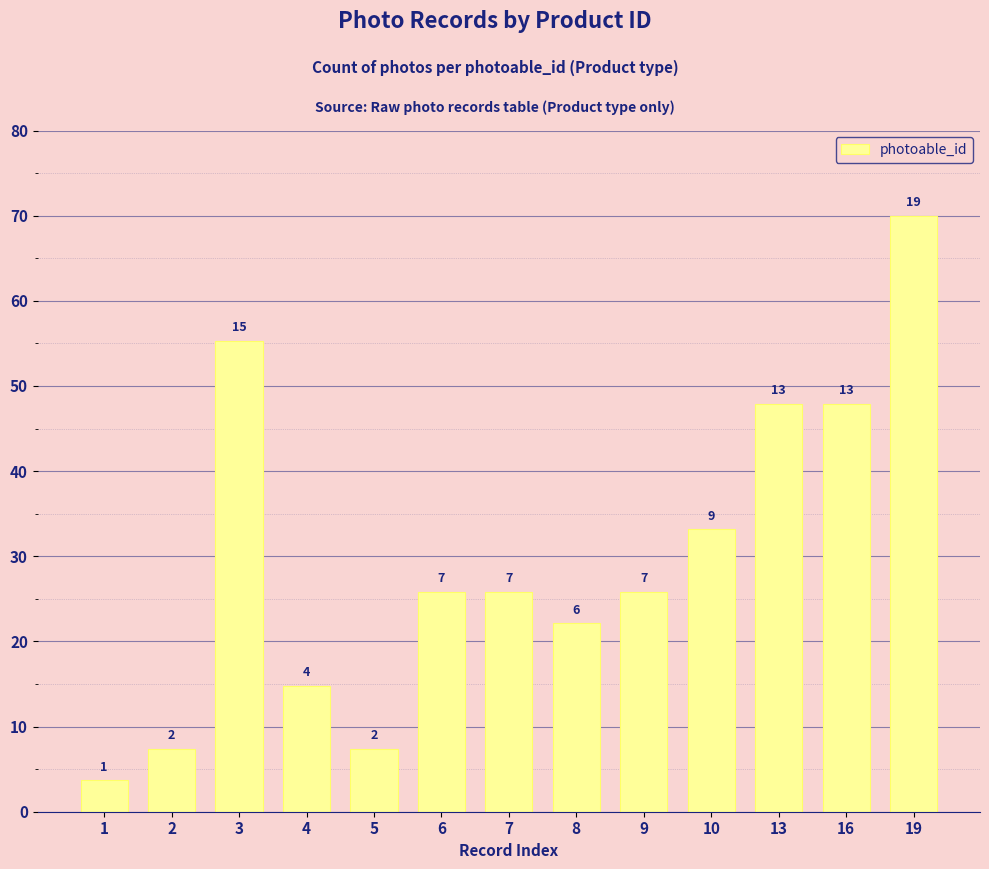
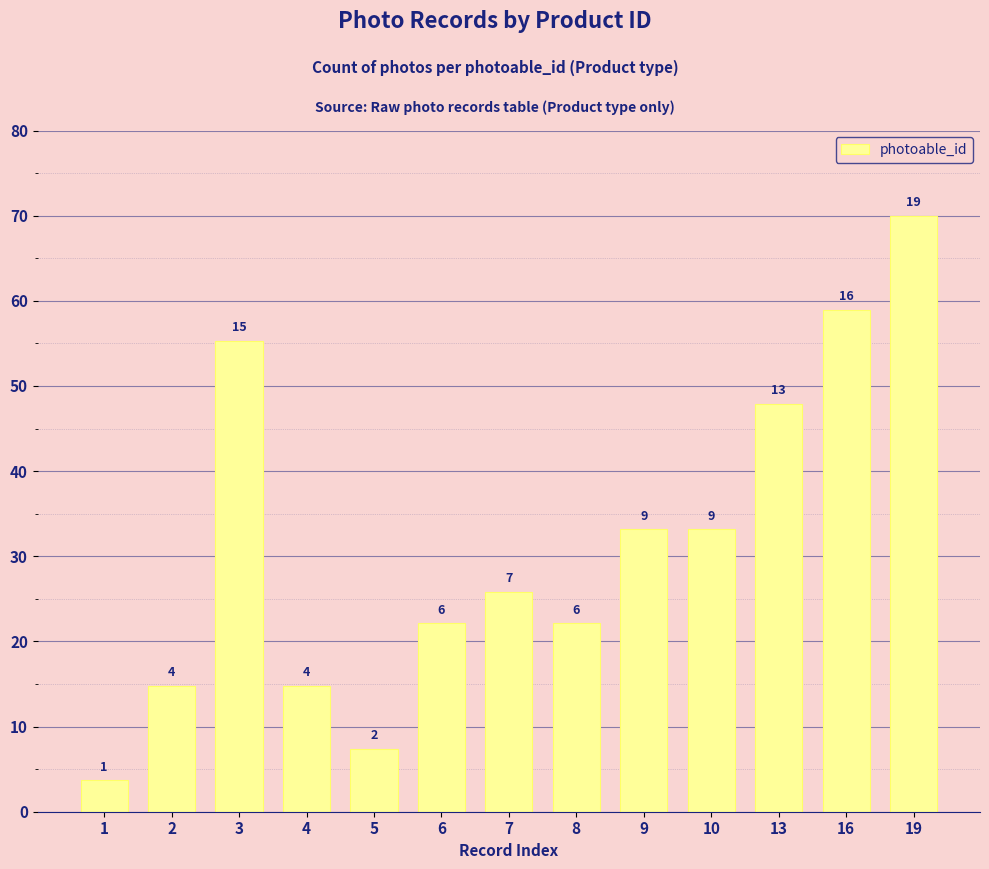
2: 2 -> 4
6: 7 -> 6
9: 7 -> 9
16: 13 -> 16
